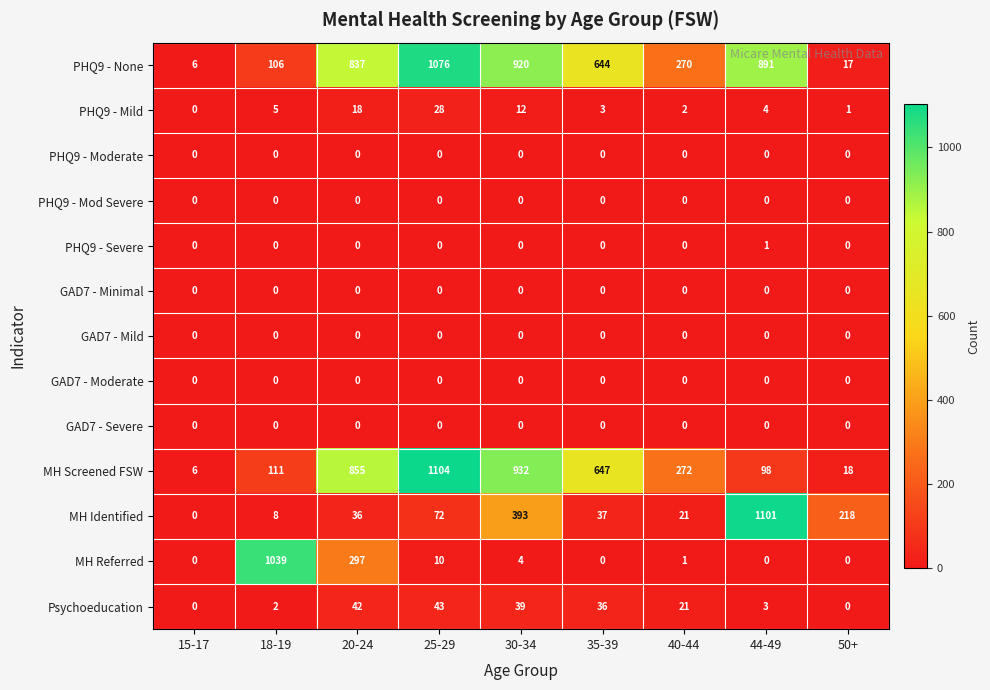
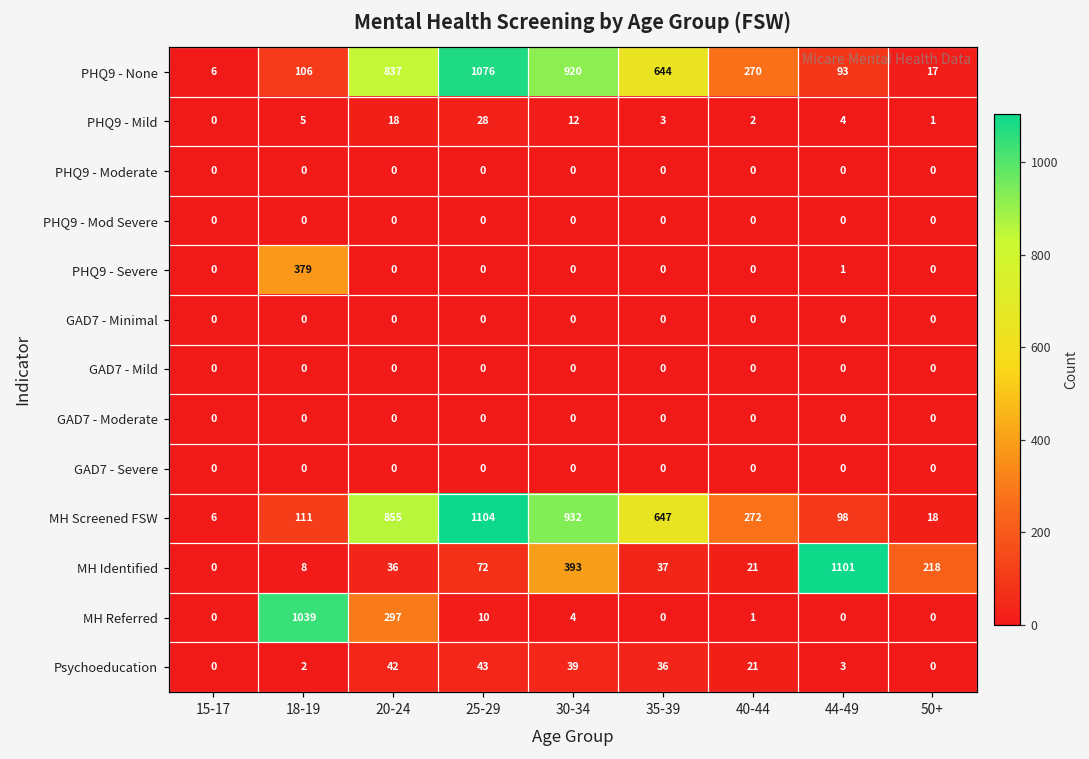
PHQ9 - None, 44-49: 891 -> 93
PHQ9 - Severe, 18-19: 0 -> 379
